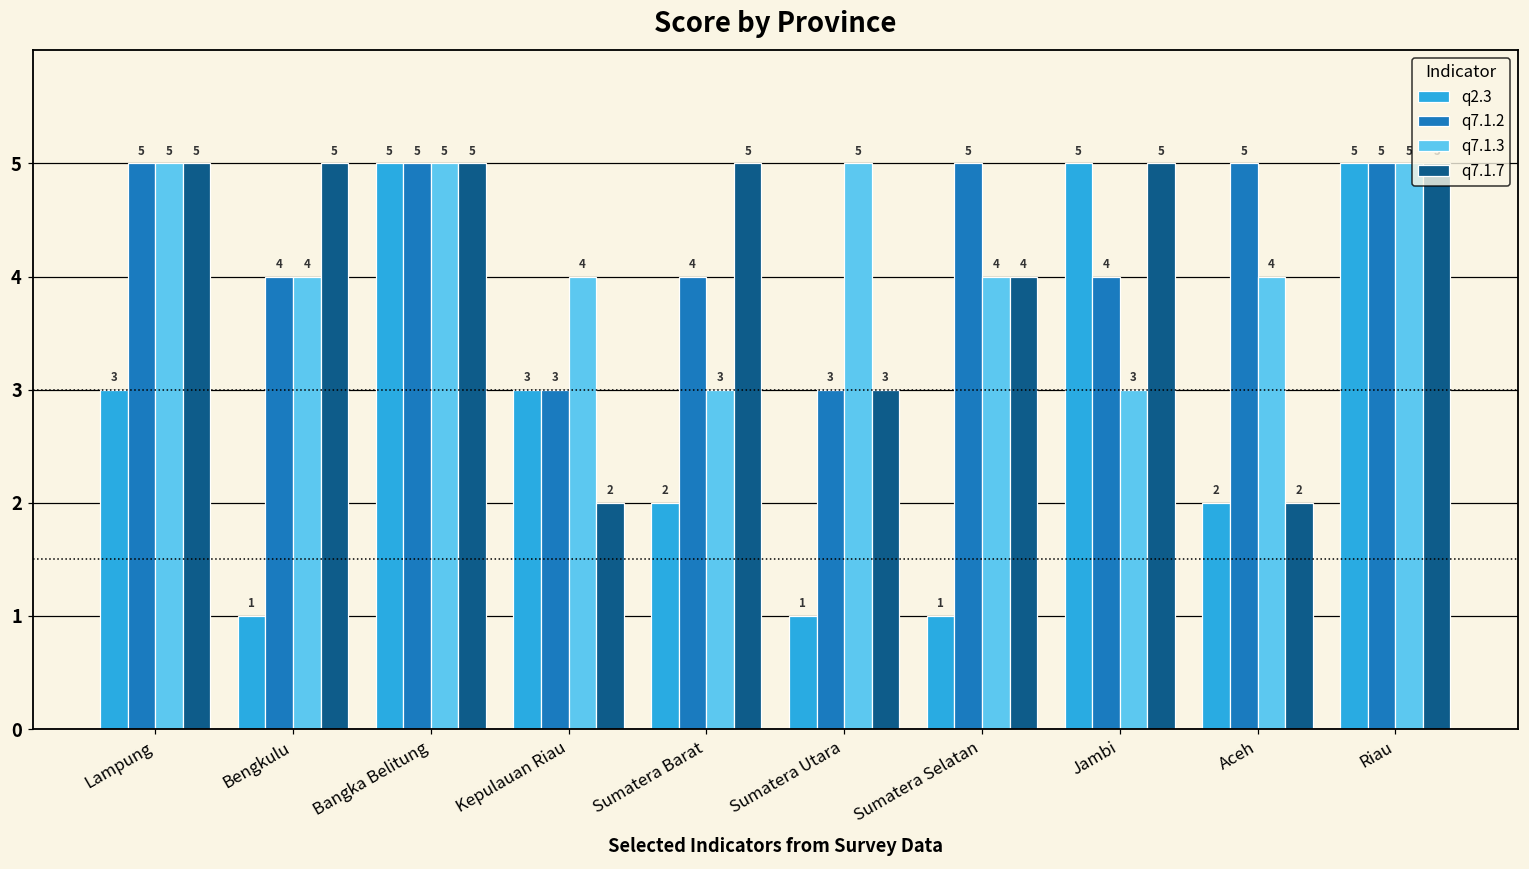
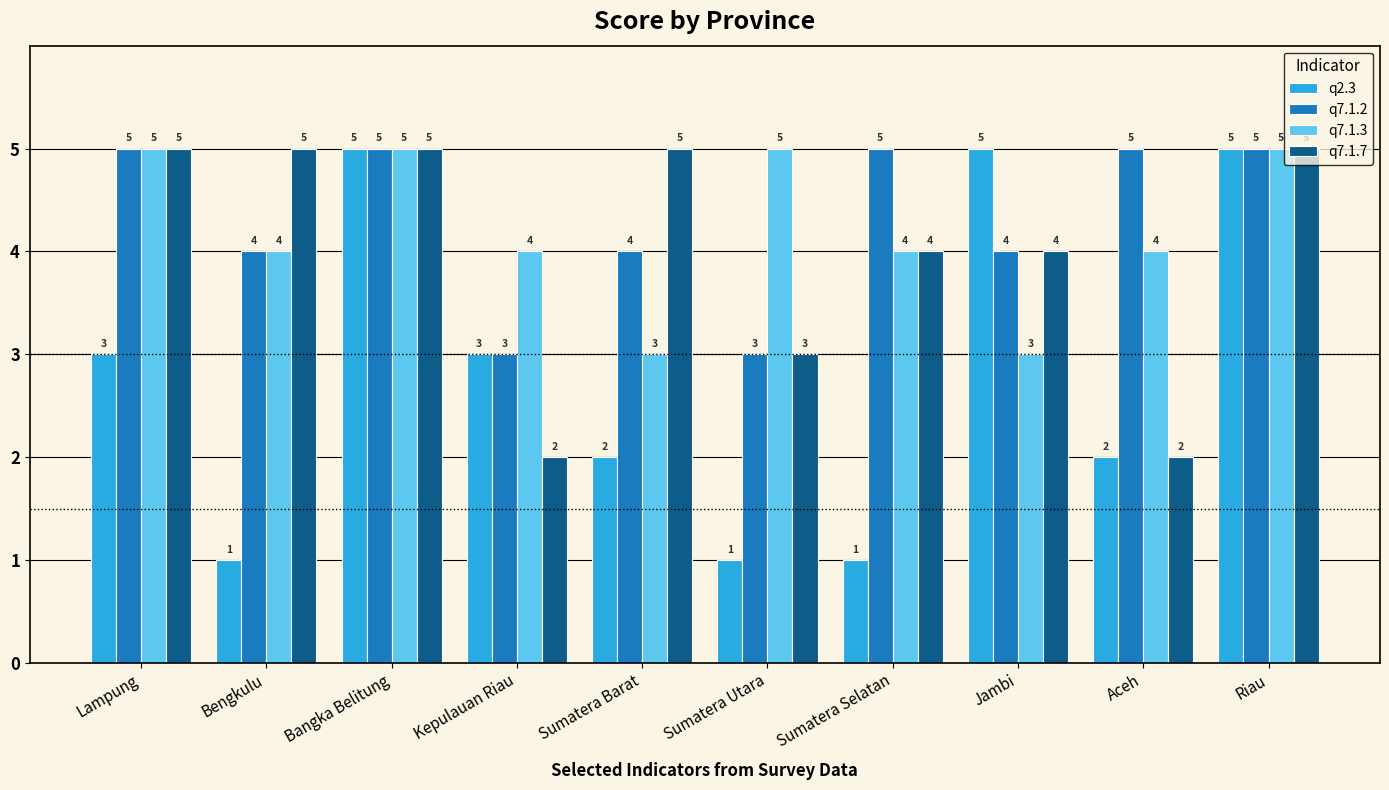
q7.1.7, Jambi: 5 -> 4
